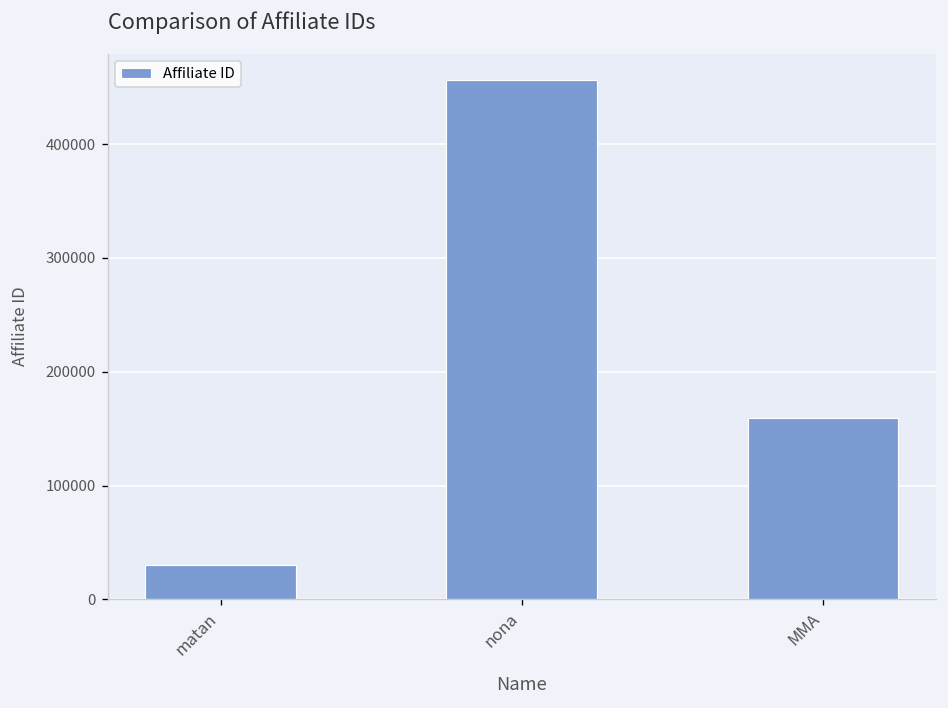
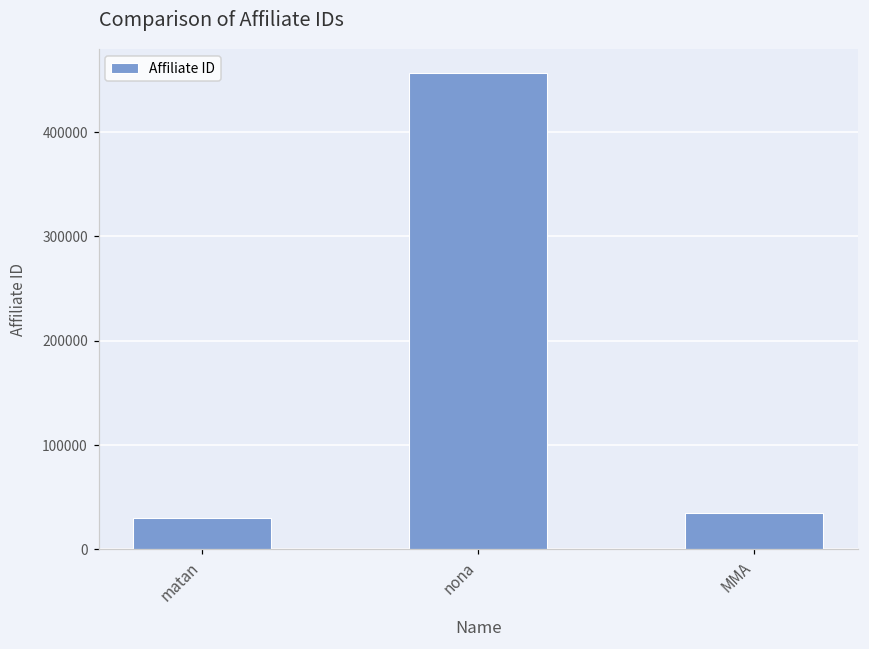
MMA: 160000 -> 30000
